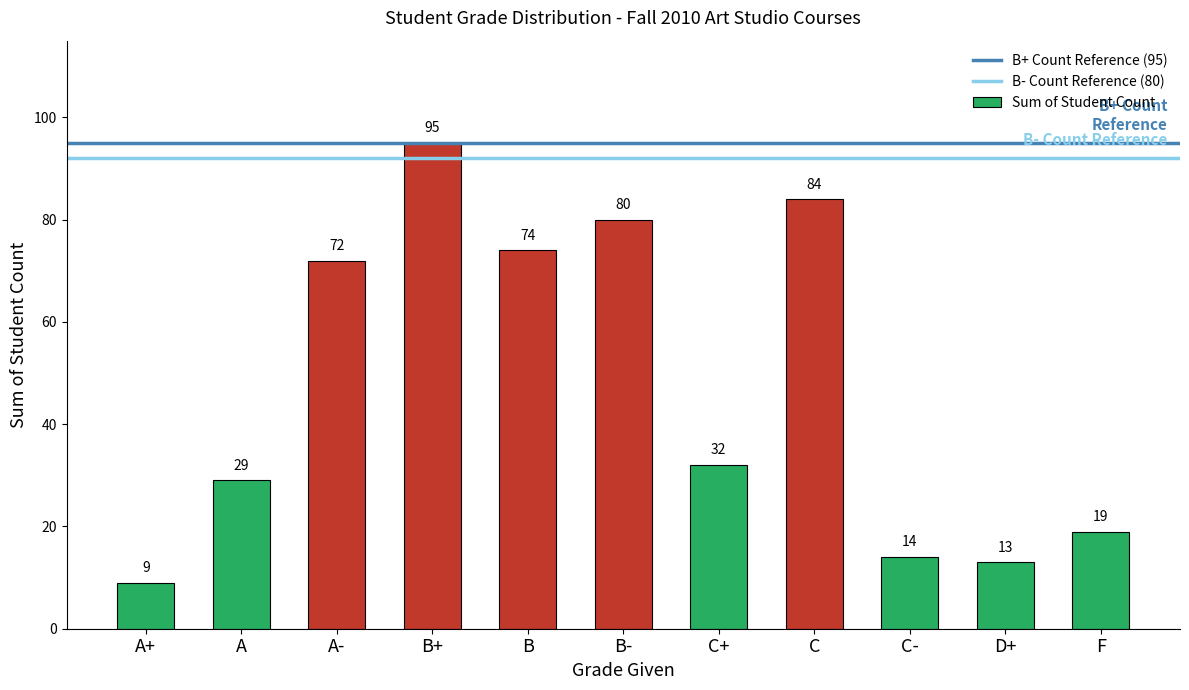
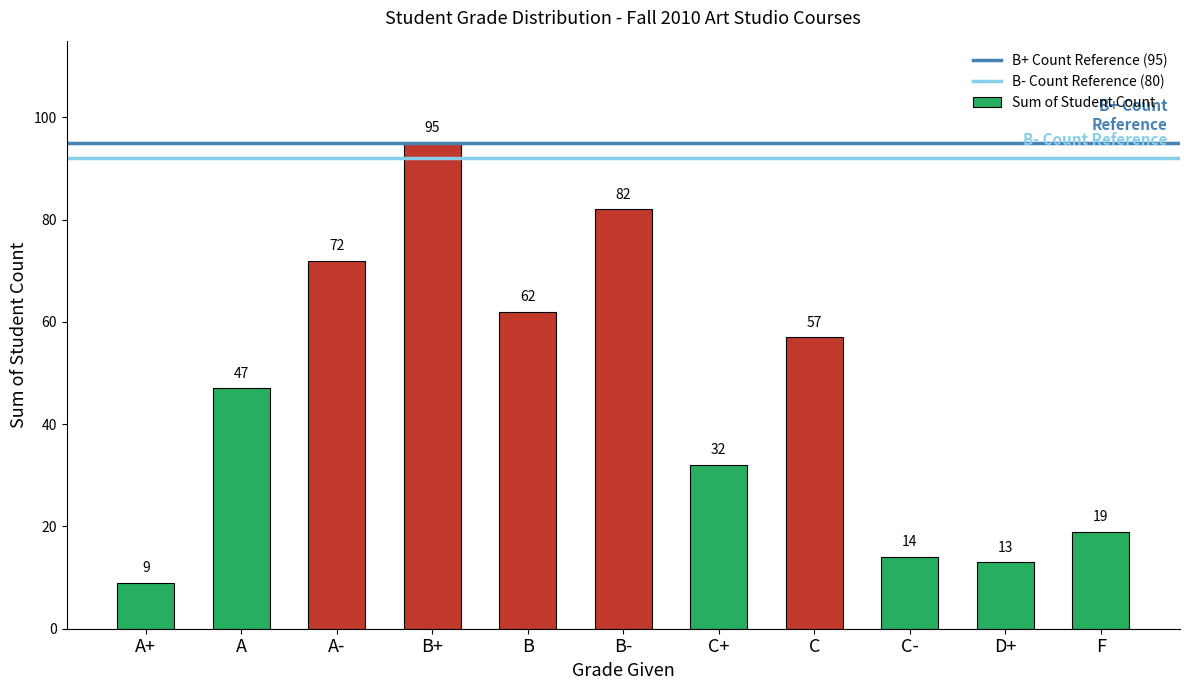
A: 29 -> 47
B: 74 -> 62
B-: 80 -> 82
C: 84 -> 57
